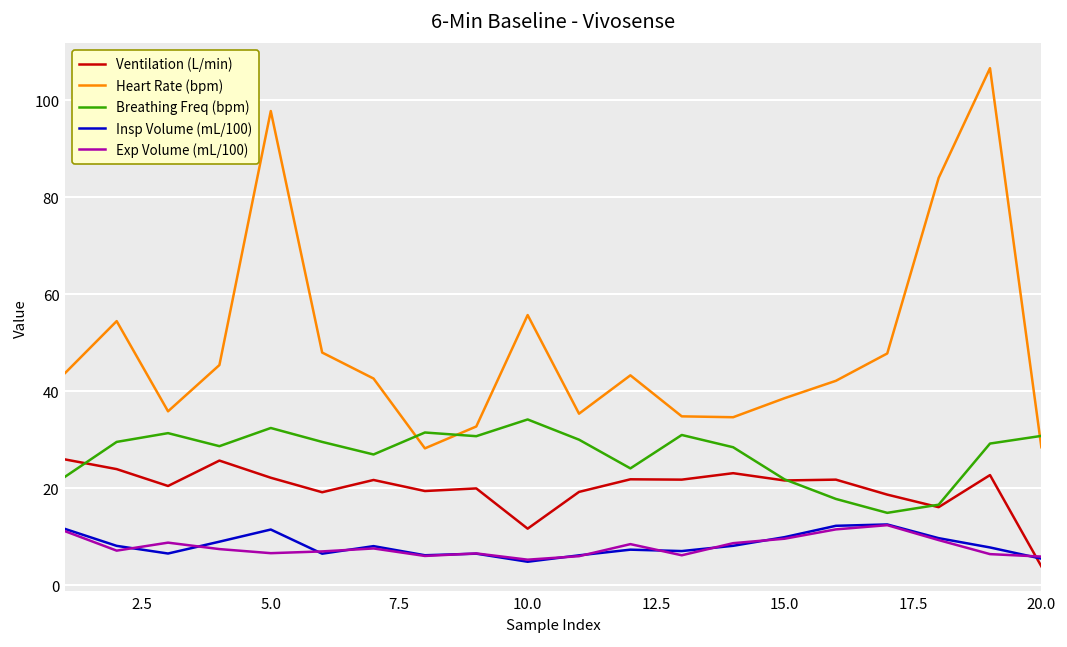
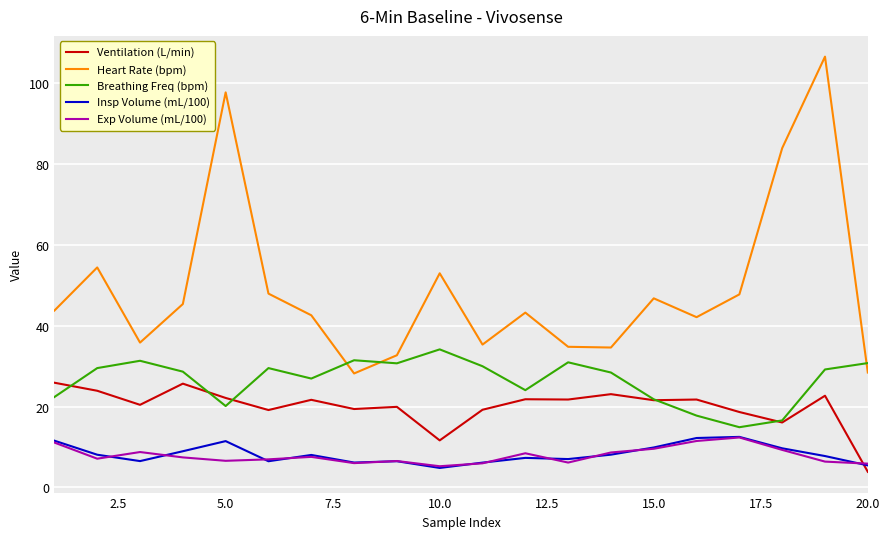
Breathing Freq (bpm), 5.0: 32 -> 20
Heart Rate (bpm), 10.0: 56 -> 53
Heart Rate (bpm), 15.0: 39 -> 47
